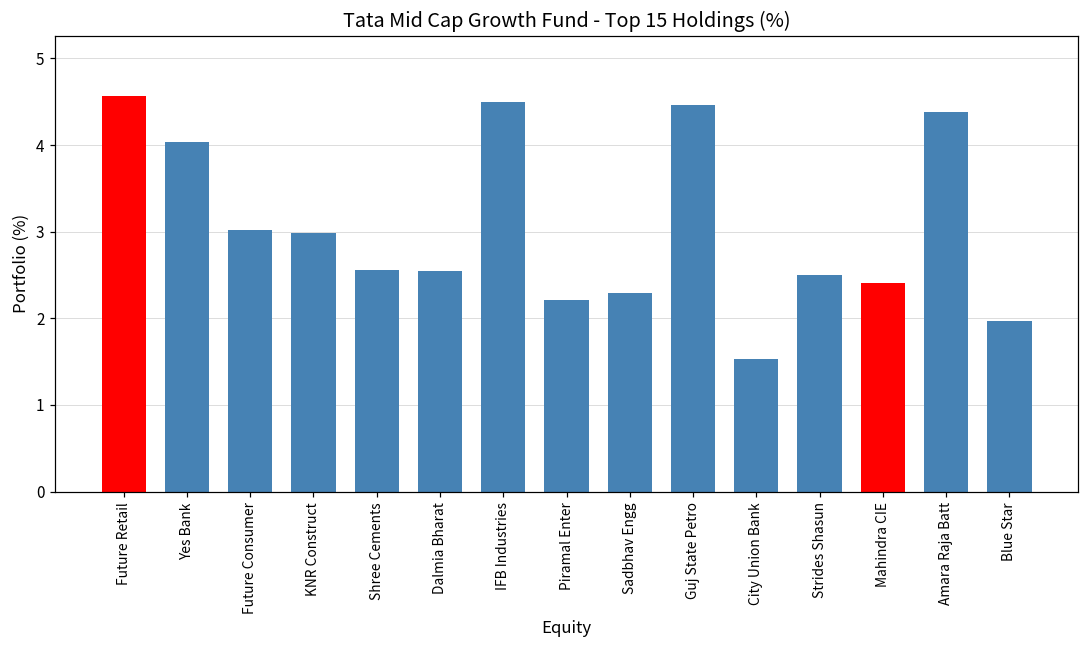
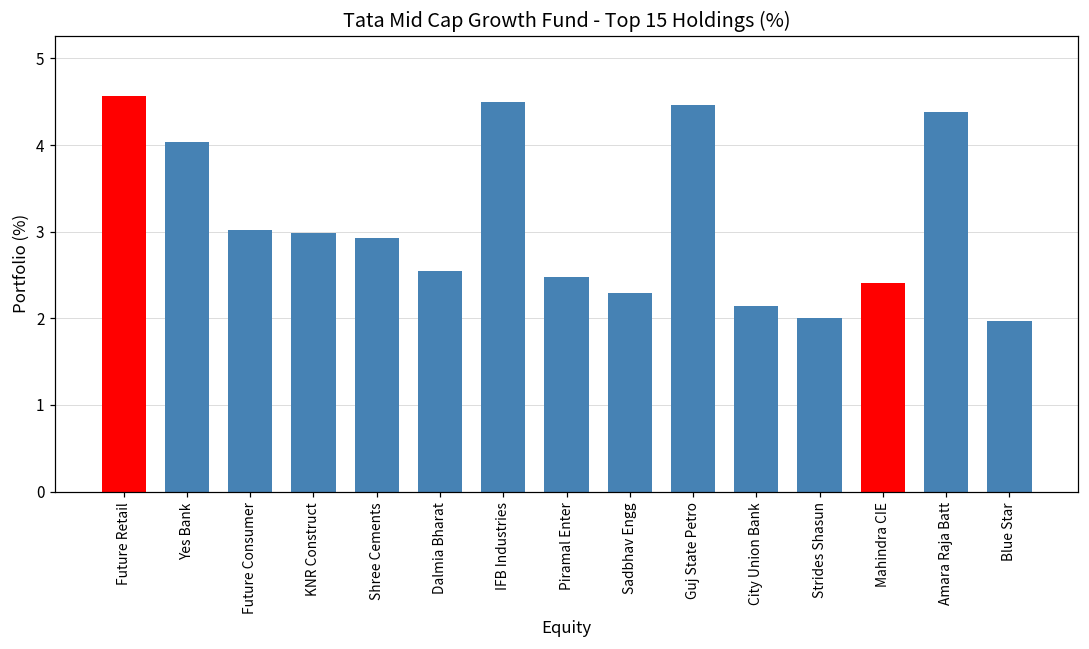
Shree Cements: 2.6 -> 2.9
Piramal Enter: 2.2 -> 2.5
City Union Bank: 1.5 -> 2.1
Strides Shasun: 2.5 -> 2.0
